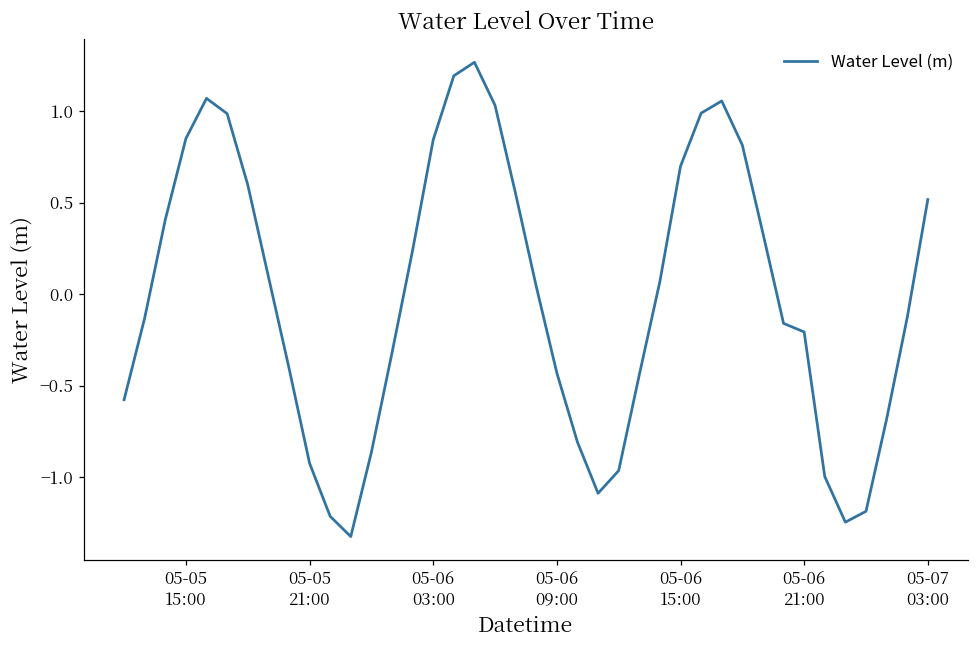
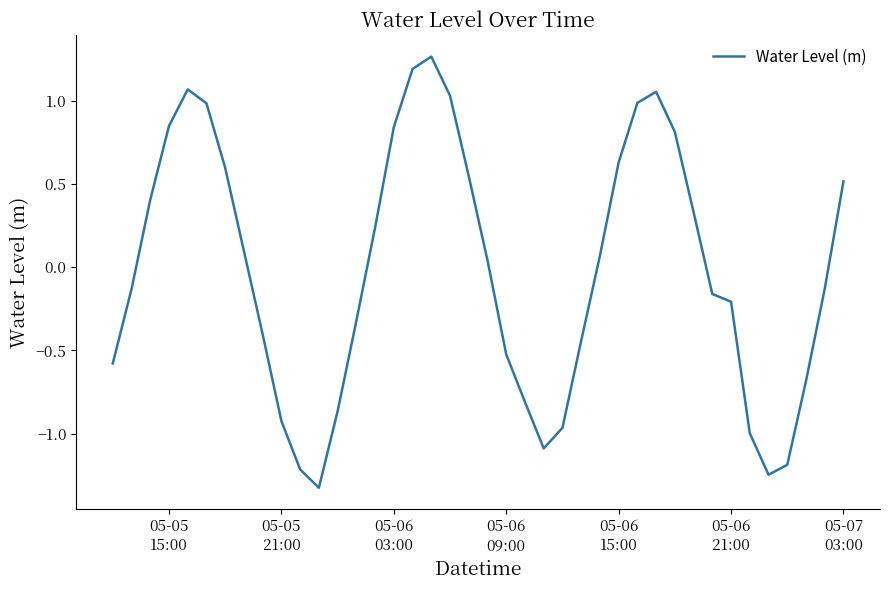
05-06 09:00: -0.43 -> -0.52
05-06 15:00: 0.70 -> 0.63
